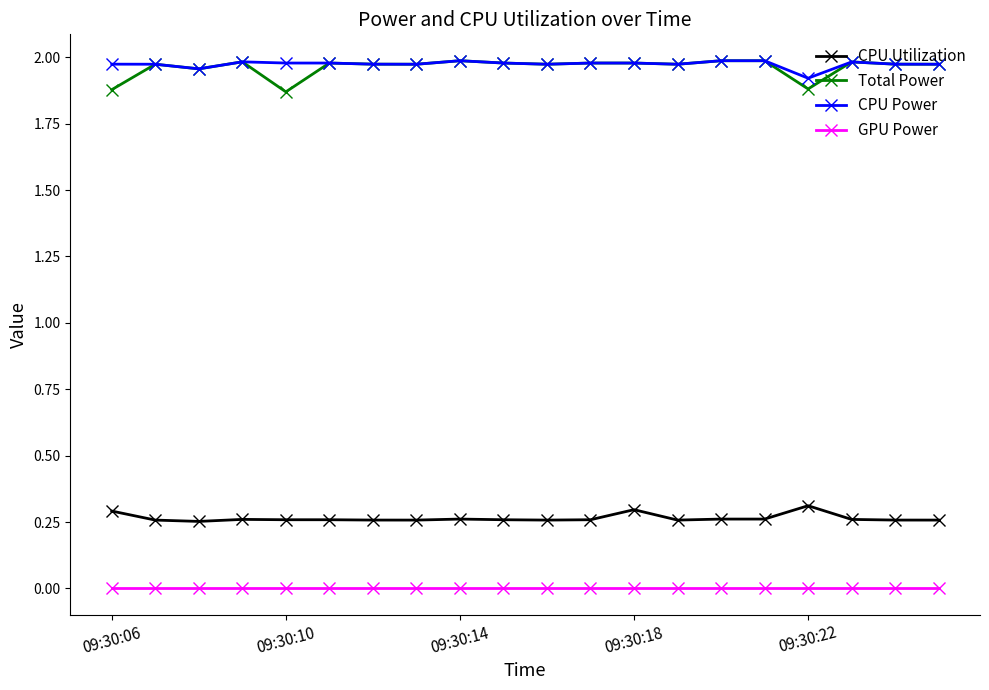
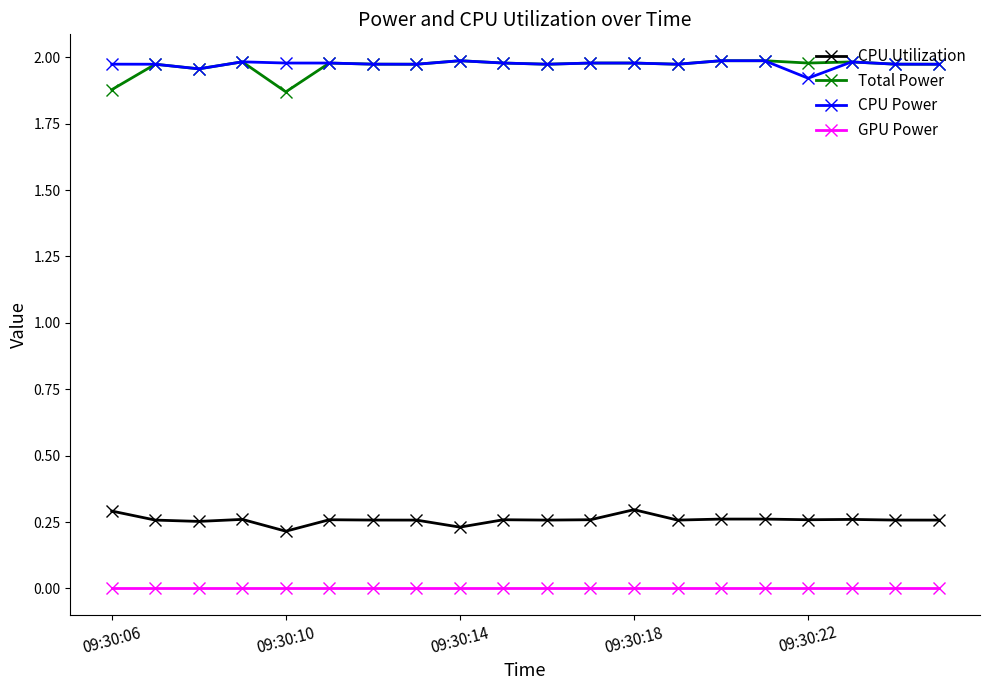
CPU Utilization, 09:30:10: 0.26 -> 0.22
CPU Utilization, 09:30:14: 0.26 -> 0.23
CPU Utilization, 09:30:22: 0.31 -> 0.26
Total Power, 09:30:22: 1.88 -> 1.98
